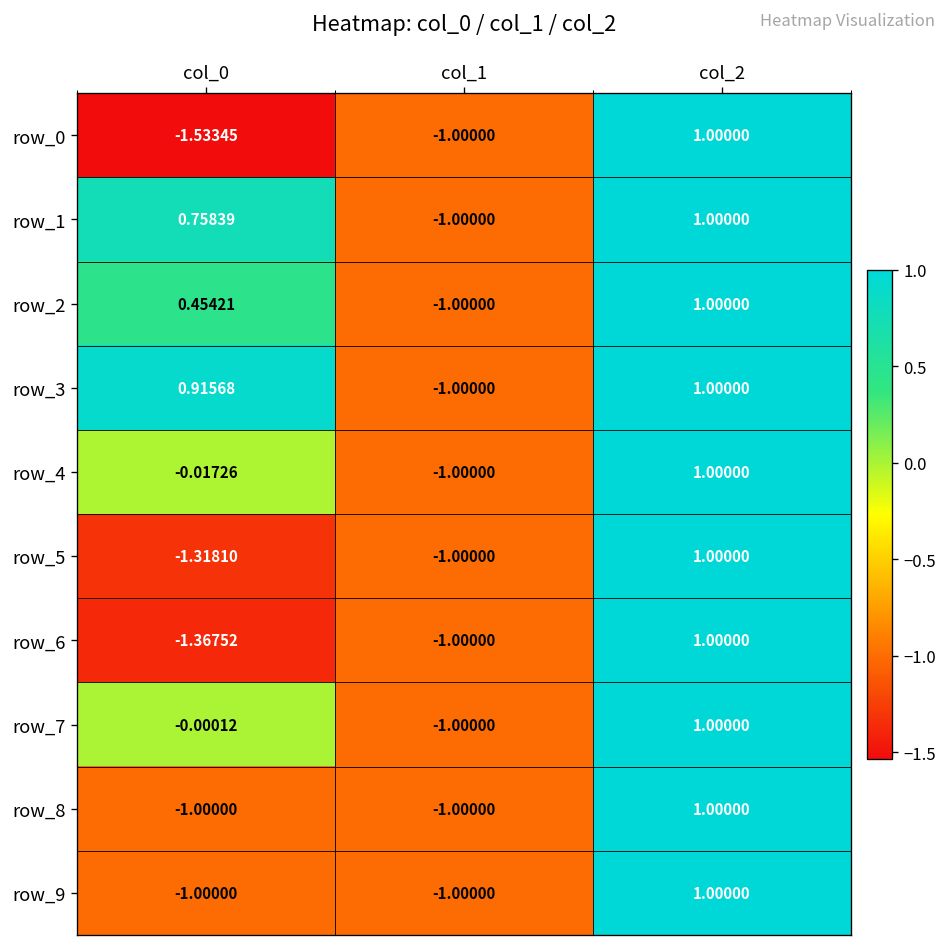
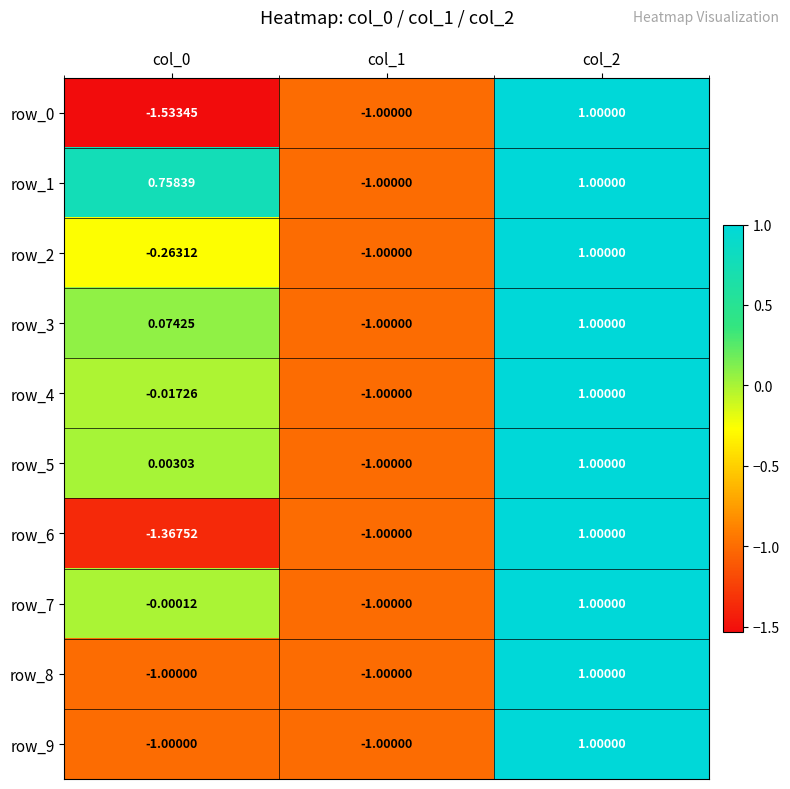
row_2, col_0: 0.45421 -> -0.26312
row_3, col_0: 0.91568 -> 0.07425
row_5, col_0: -1.31810 -> 0.00303
